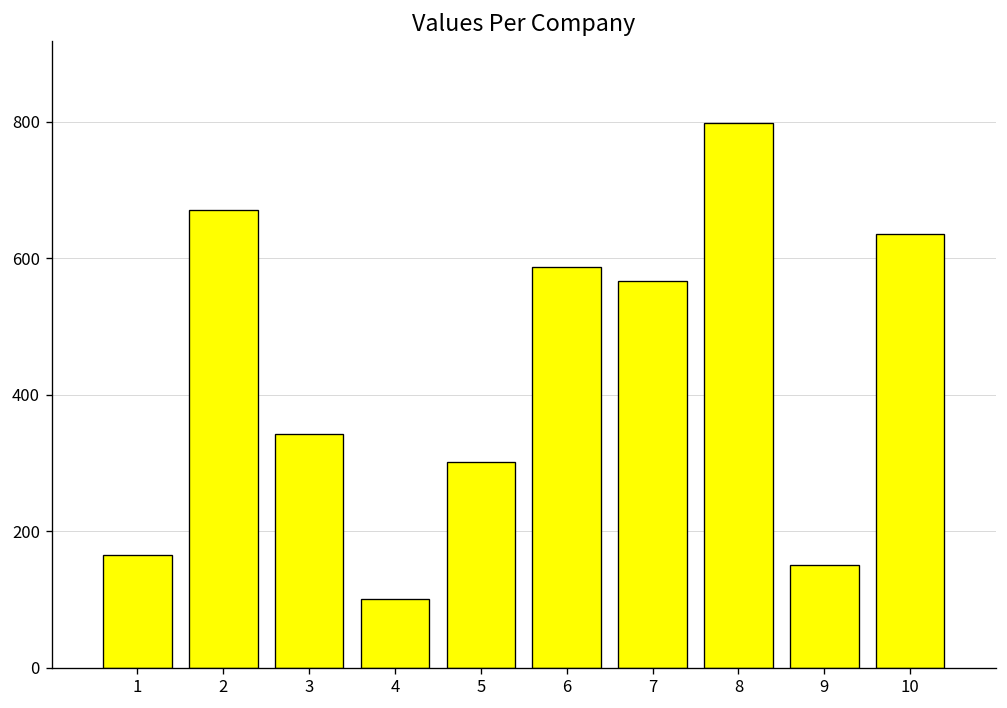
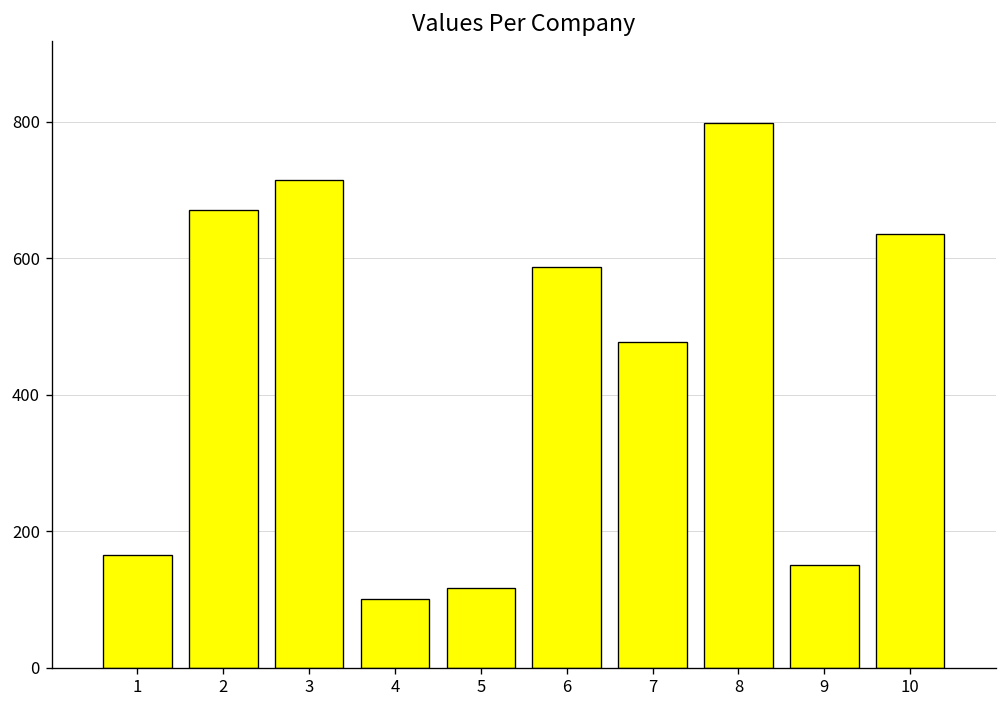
3: 340 -> 710
5: 300 -> 120
7: 570 -> 480
